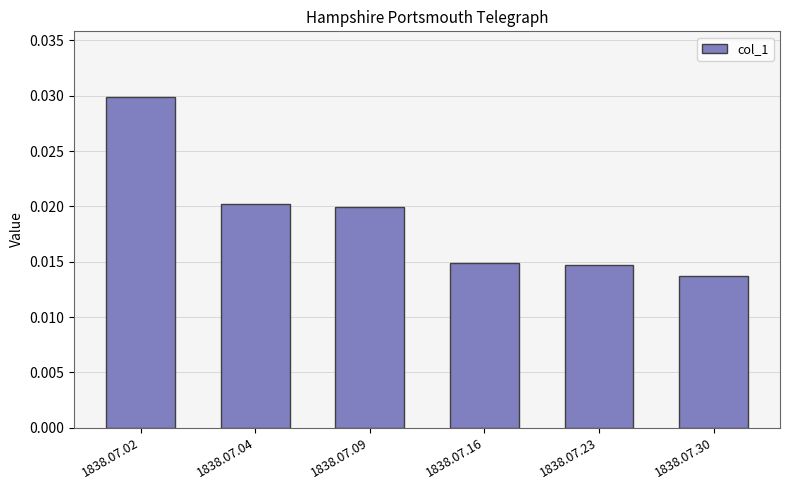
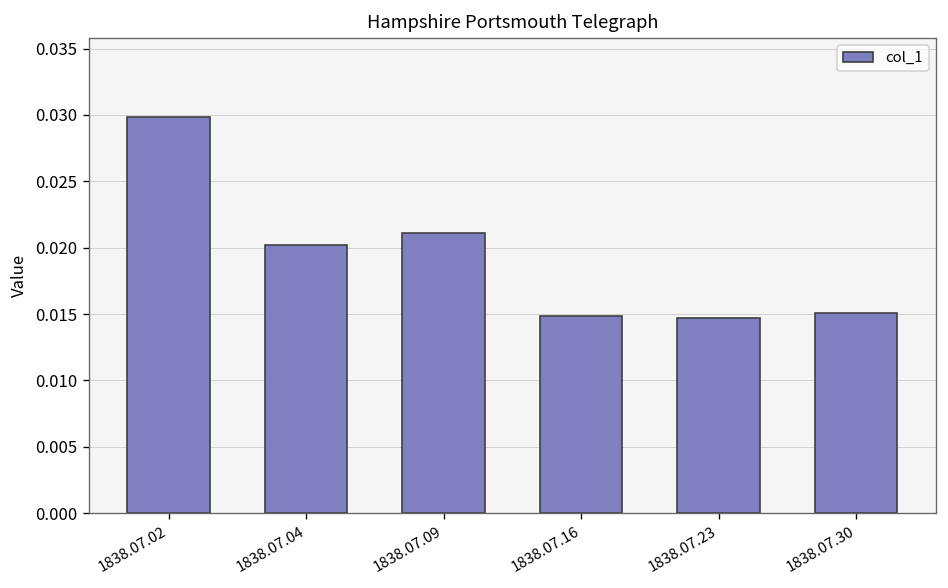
1838.07.09: 0.0199 -> 0.0211
1838.07.30: 0.0137 -> 0.0151
